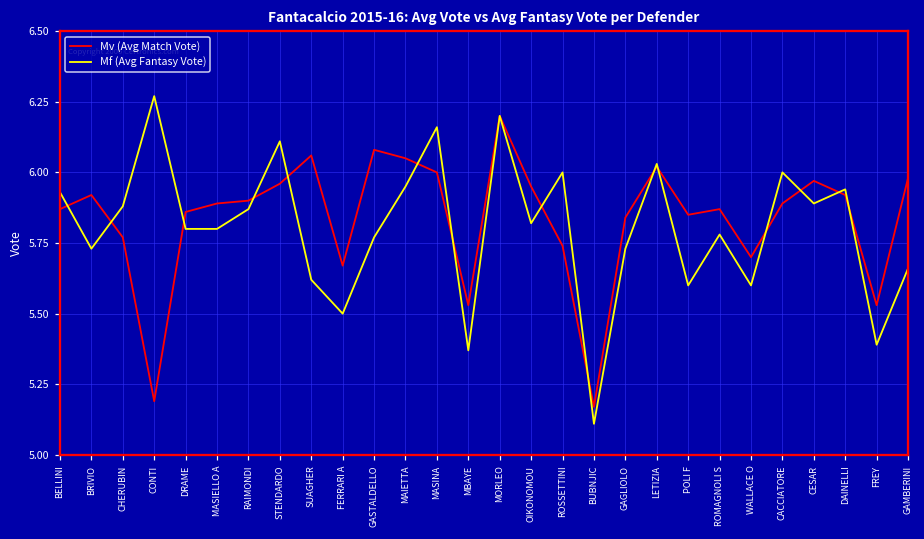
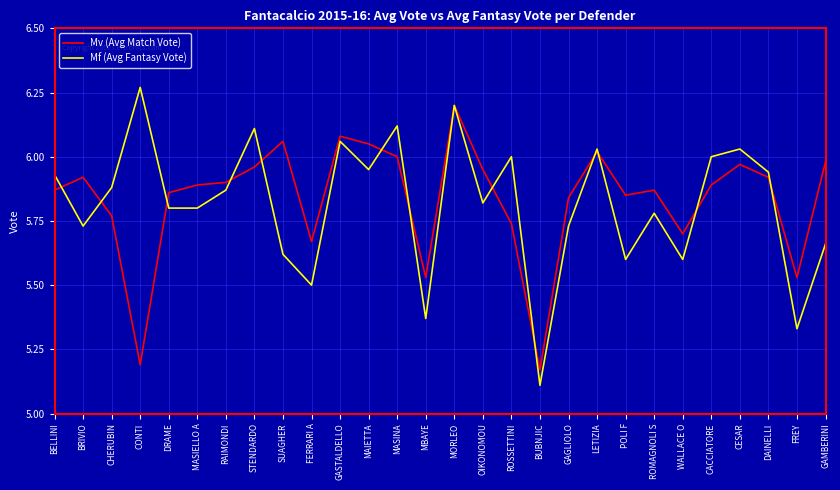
Mf (Avg Fantasy Vote), GASTALDELLO: 5.77 -> 6.06
Mf (Avg Fantasy Vote), MASINA: 6.16 -> 6.12
Mf (Avg Fantasy Vote), CESAR: 5.89 -> 6.03
Mf (Avg Fantasy Vote), FREY: 5.39 -> 5.33
